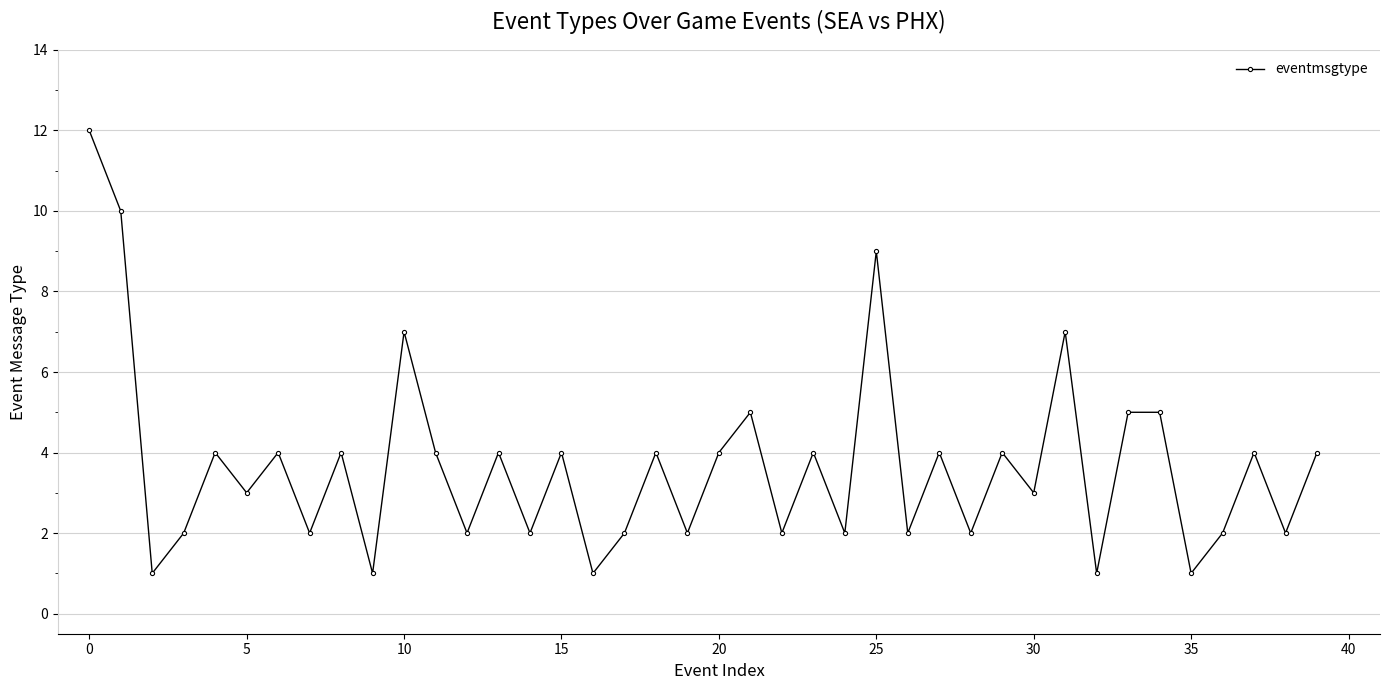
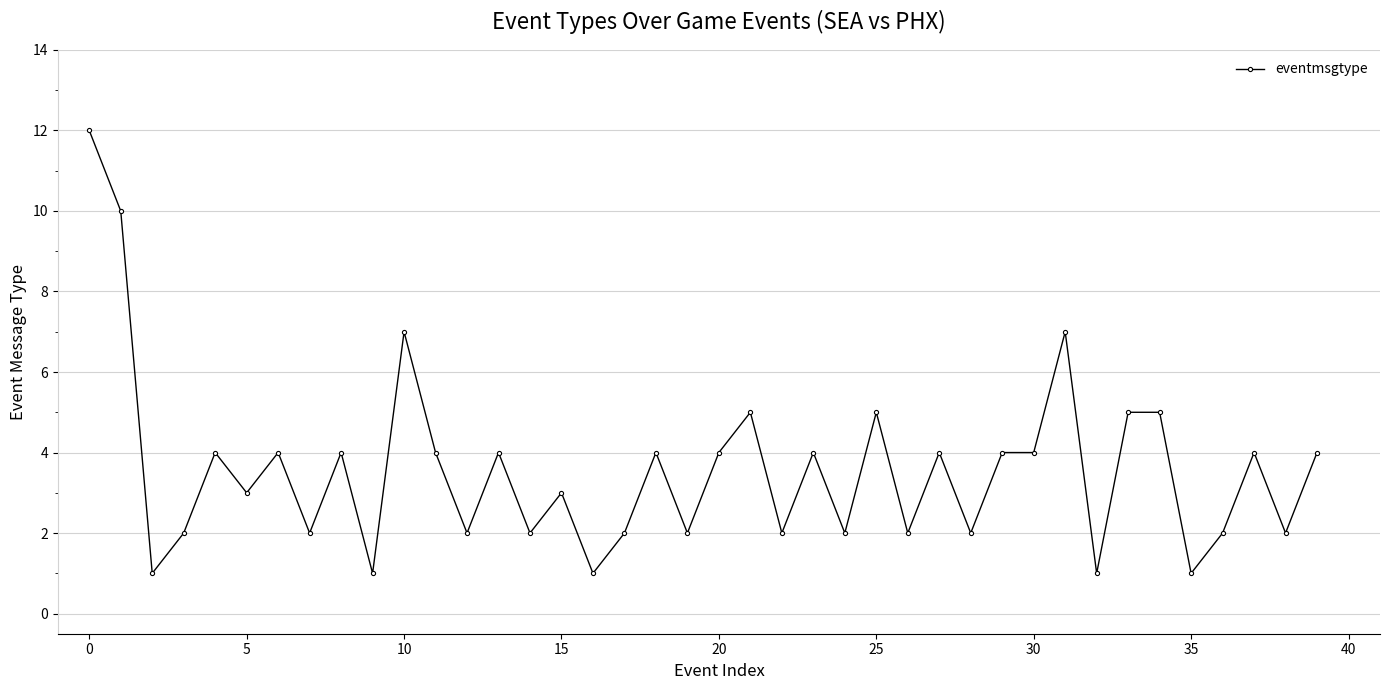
15: 4 -> 3
25: 9 -> 5
30: 3 -> 4
